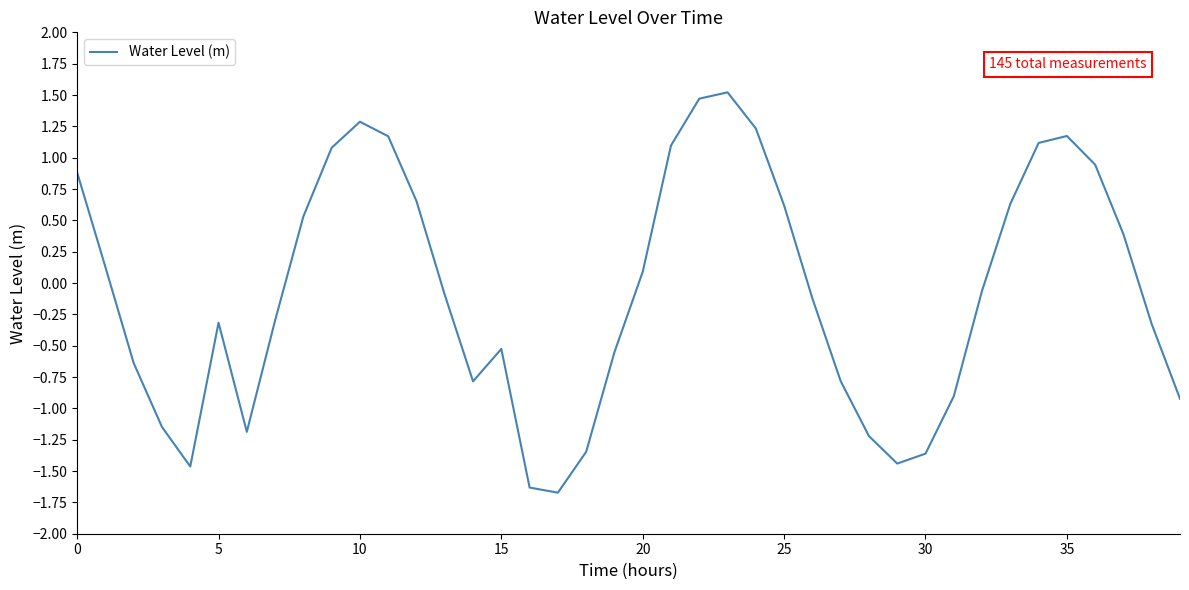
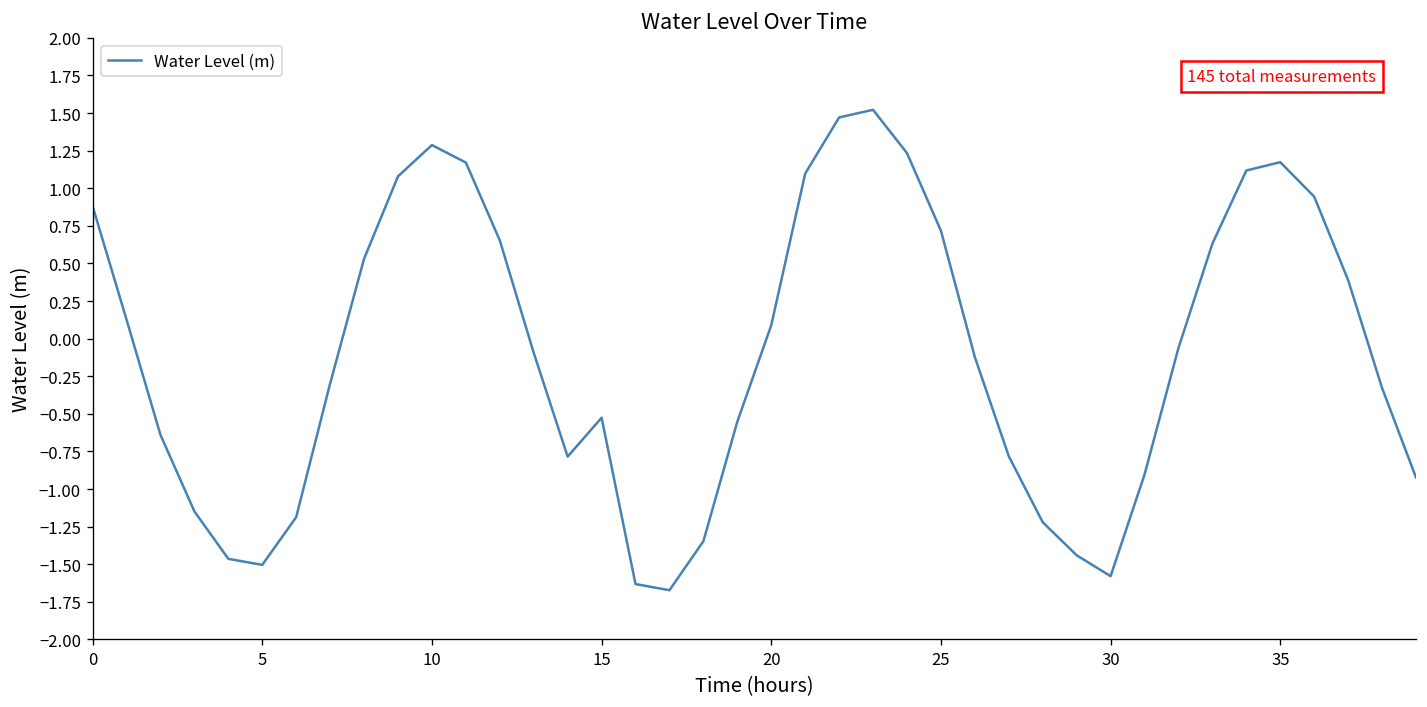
5: -0.32 -> -1.50
25: 0.62 -> 0.72
30: -1.36 -> -1.58
